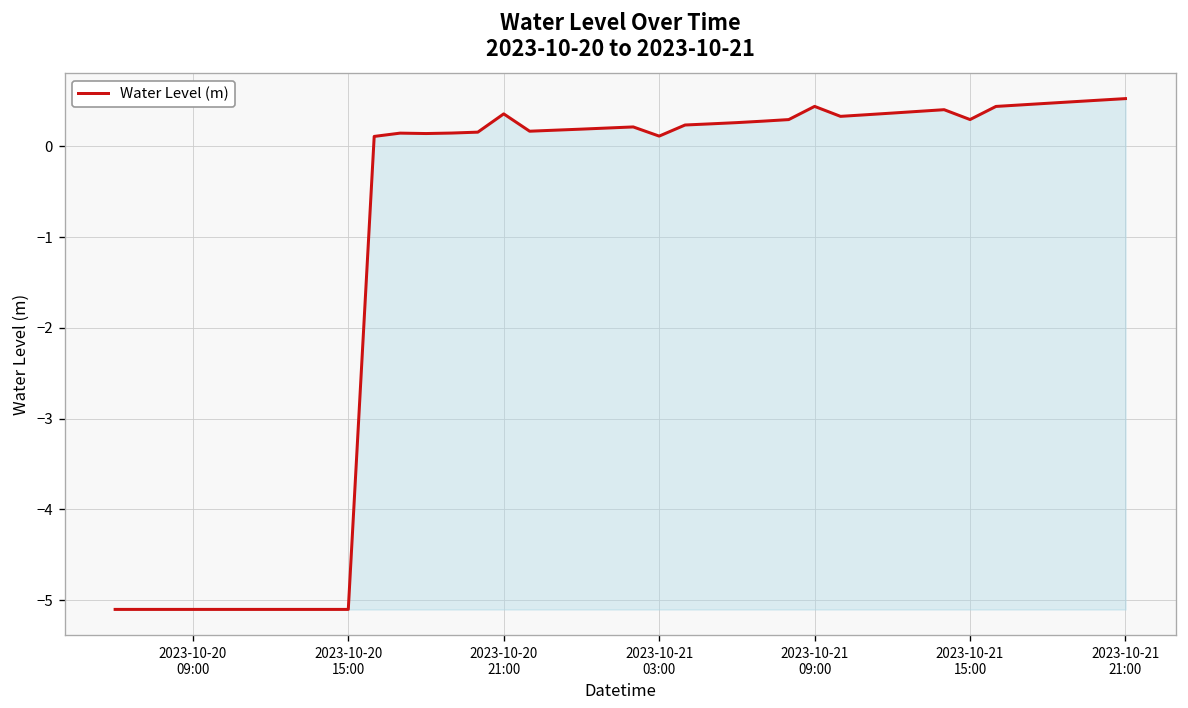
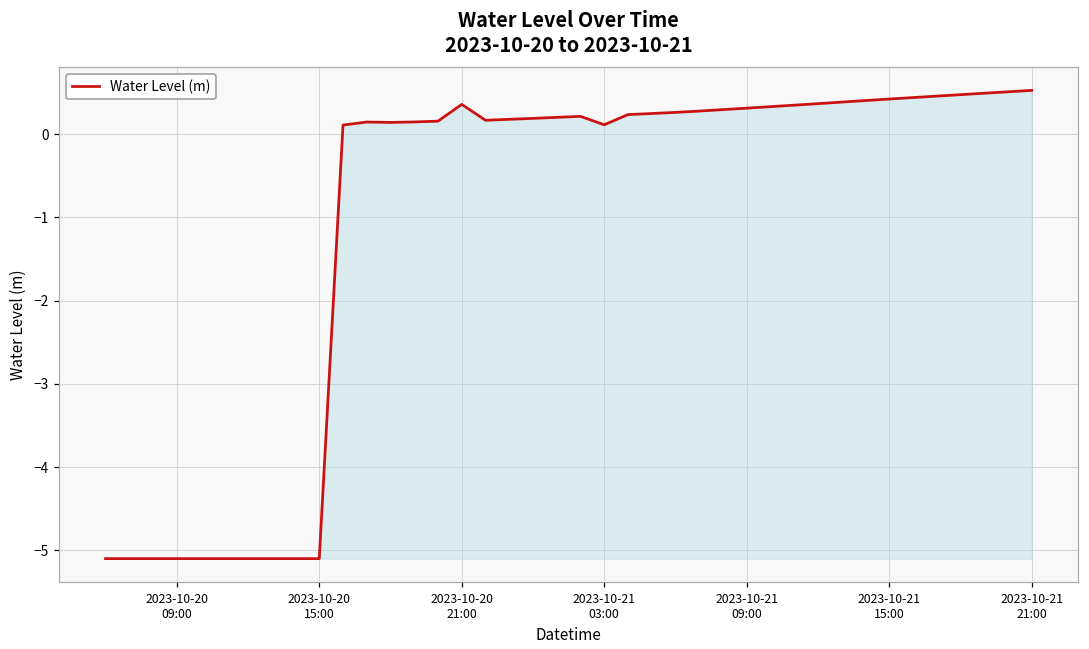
2023-10-21 09:00: 0.4 -> 0.3
2023-10-21 15:00: 0.3 -> 0.4
